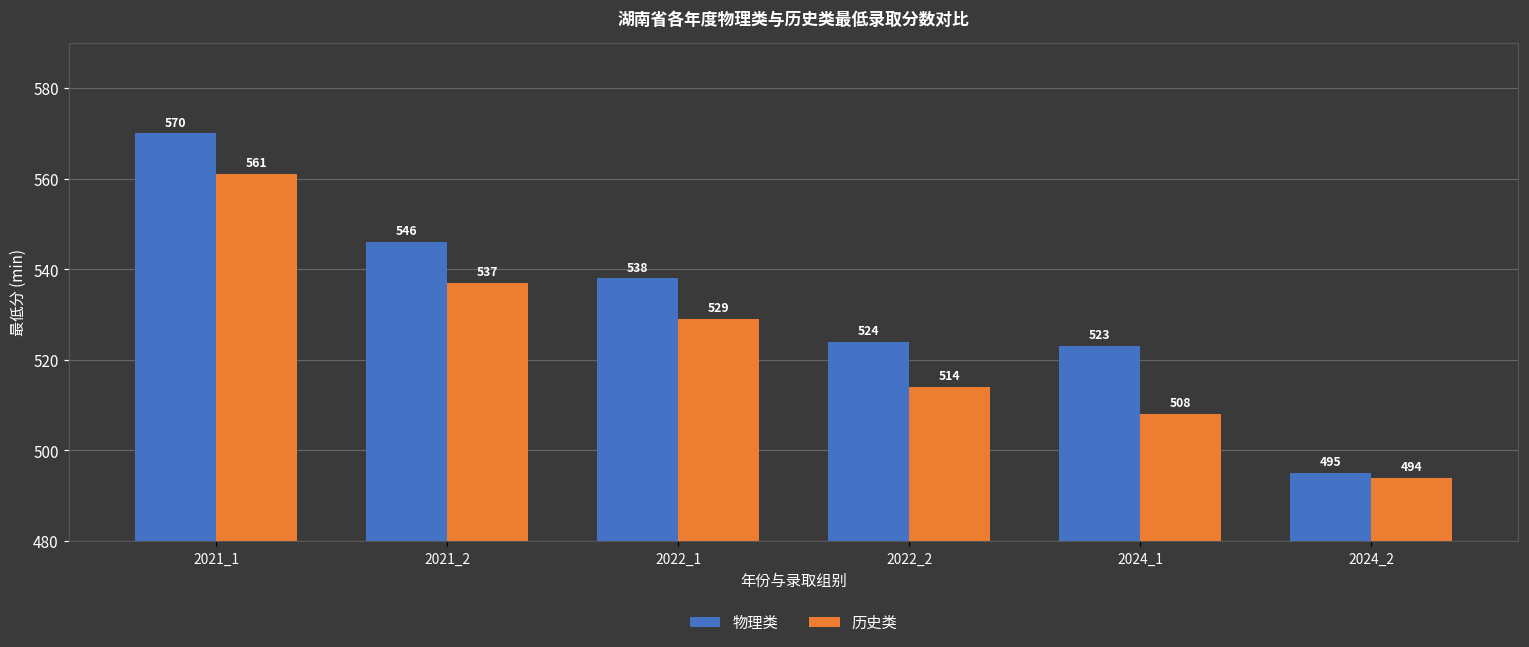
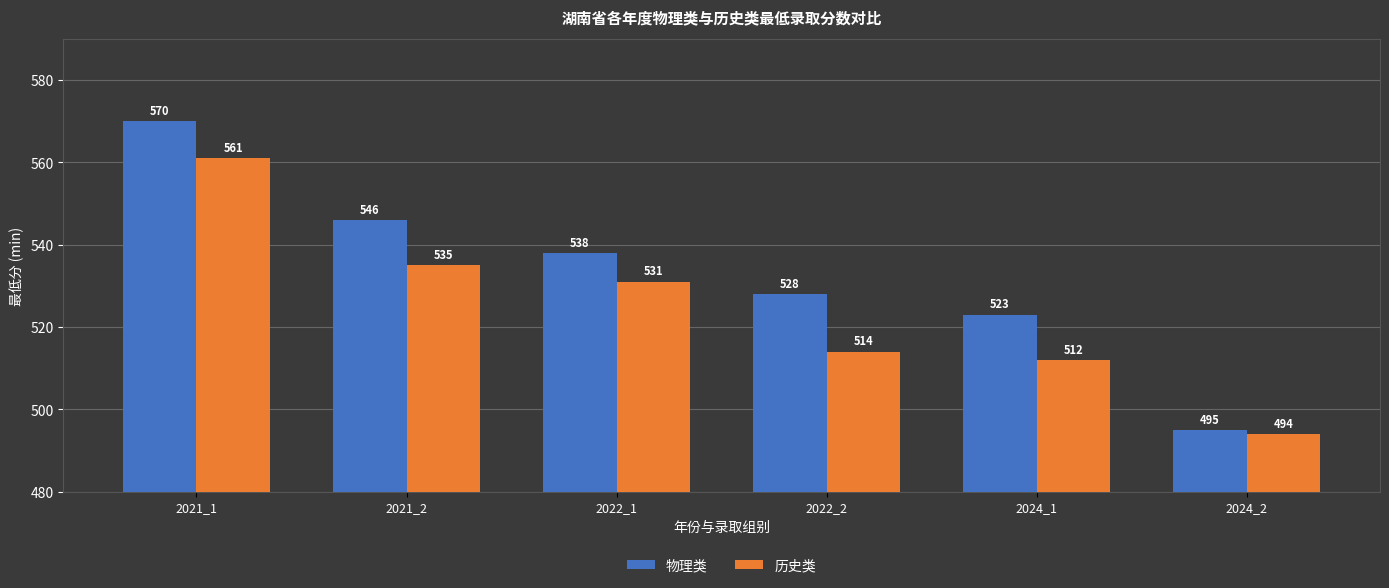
历史类, 2021_2: 537 -> 535
历史类, 2022_1: 529 -> 531
物理类, 2022_2: 524 -> 528
历史类, 2024_1: 508 -> 512
